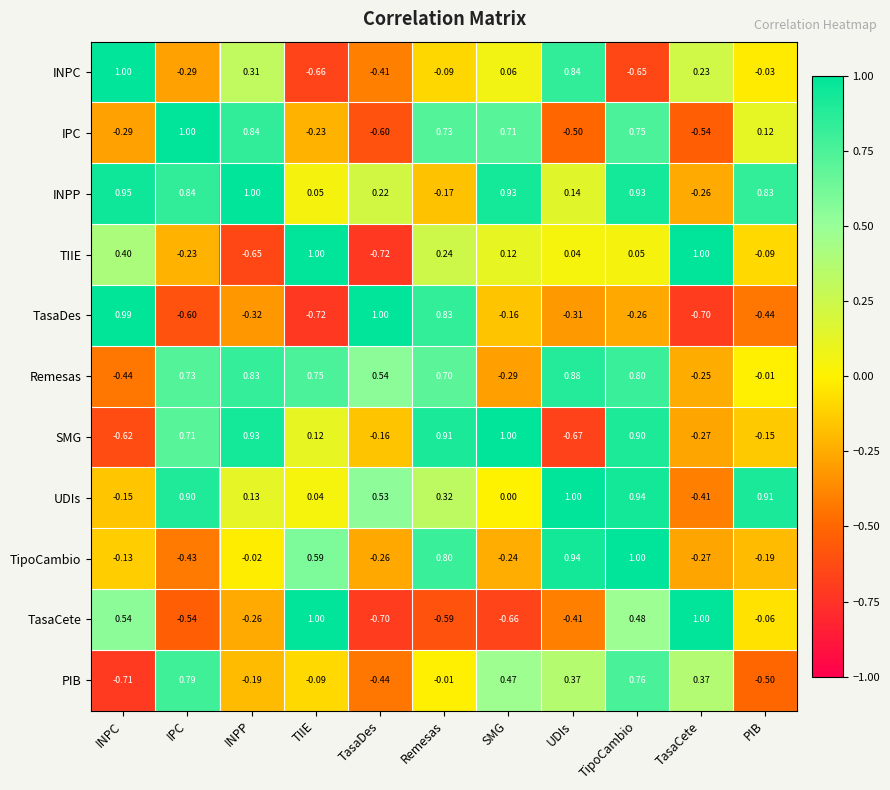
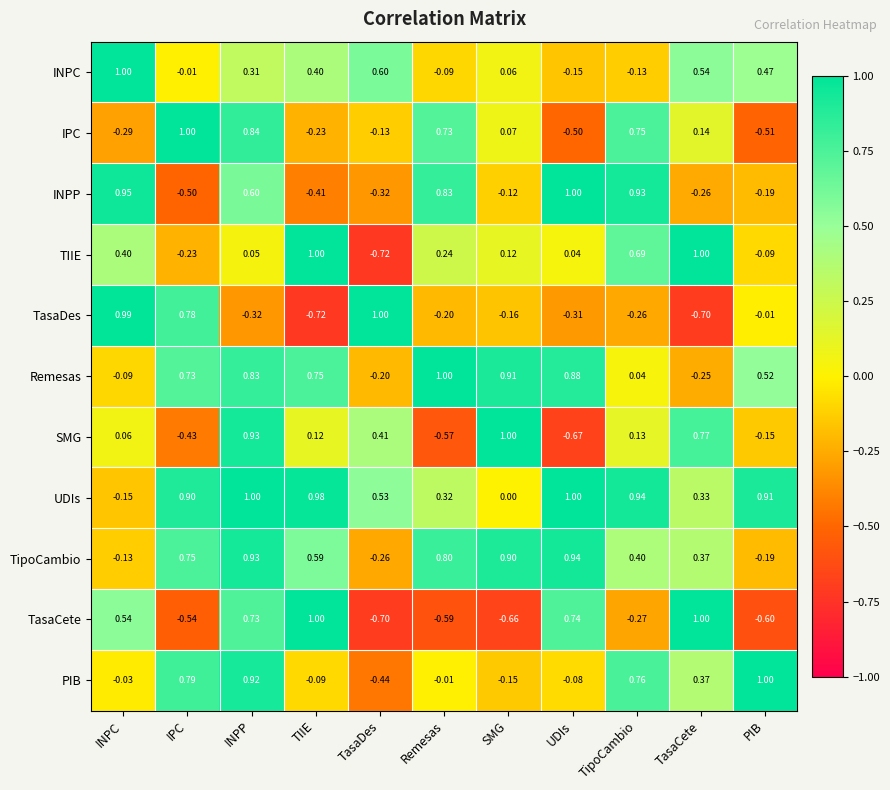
INPC, IPC: -0.29 -> -0.01
INPC, TIIE: -0.66 -> 0.40
INPC, TasaDes: -0.41 -> 0.60
INPC, UDIs: 0.84 -> -0.15
INPC, TipoCambio: -0.65 -> -0.13
INPC, TasaCete: 0.23 -> 0.54
INPC, PIB: -0.03 -> 0.47
IPC, TasaDes: -0.60 -> -0.13
IPC, SMG: 0.71 -> 0.07
IPC, TasaCete: -0.54 -> 0.14
IPC, PIB: 0.12 -> -0.51
INPP, IPC: 0.84 -> -0.50
INPP, INPP: 1.00 -> 0.60
INPP, TIIE: 0.05 -> -0.41
INPP, TasaDes: 0.22 -> -0.32
INPP, Remesas: -0.17 -> 0.83
INPP, SMG: 0.93 -> -0.12
INPP, UDIs: 0.14 -> 1.00
INPP, PIB: 0.83 -> -0.19
TIIE, INPP: -0.65 -> 0.05
TIIE, TipoCambio: 0.05 -> 0.69
TasaDes, IPC: -0.60 -> 0.78
TasaDes, Remesas: 0.83 -> -0.20
TasaDes, PIB: -0.44 -> -0.01
Remesas, INPC: -0.44 -> -0.09
Remesas, TasaDes: 0.54 -> -0.20
Remesas, Remesas: 0.70 -> 1.00
Remesas, SMG: -0.29 -> 0.91
Remesas, TipoCambio: 0.80 -> 0.04
Remesas, PIB: -0.01 -> 0.52
SMG, INPC: -0.62 -> 0.06
SMG, IPC: 0.71 -> -0.43
SMG, TasaDes: -0.16 -> 0.41
SMG, Remesas: 0.91 -> -0.57
SMG, TipoCambio: 0.90 -> 0.13
SMG, TasaCete: -0.27 -> 0.77
UDIs, INPP: 0.13 -> 1.00
UDIs, TIIE: 0.04 -> 0.98
UDIs, TasaCete: -0.41 -> 0.33
TipoCambio, IPC: -0.43 -> 0.75
TipoCambio, INPP: -0.02 -> 0.93
TipoCambio, SMG: -0.24 -> 0.90
TipoCambio, TipoCambio: 1.00 -> 0.40
TipoCambio, TasaCete: -0.27 -> 0.37
TasaCete, INPP: -0.26 -> 0.73
TasaCete, UDIs: -0.41 -> 0.74
TasaCete, TipoCambio: 0.48 -> -0.27
TasaCete, PIB: -0.06 -> -0.60
PIB, INPC: -0.71 -> -0.03
PIB, INPP: -0.19 -> 0.92
PIB, SMG: 0.47 -> -0.15
PIB, UDIs: 0.37 -> -0.08
PIB, PIB: -0.50 -> 1.00
